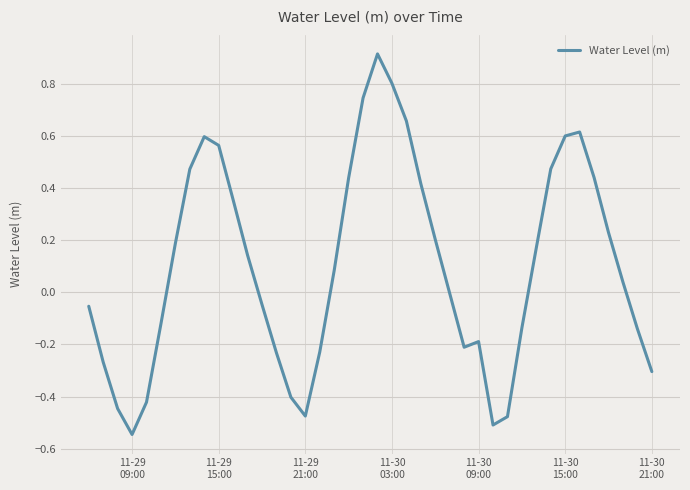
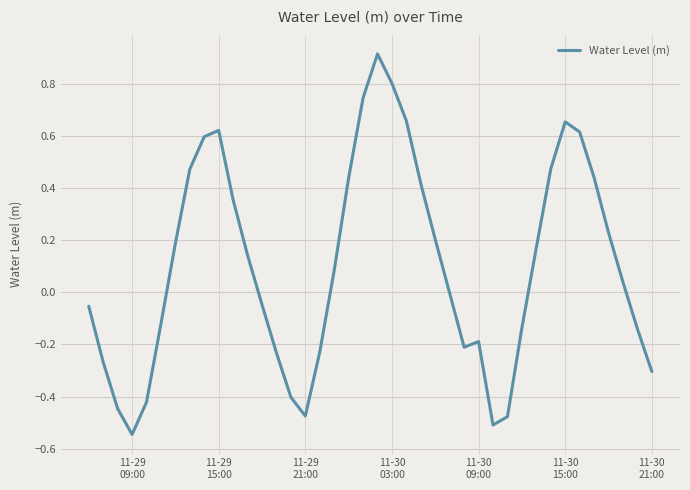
11-29 15:00: 0.56 -> 0.62
11-30 15:00: 0.60 -> 0.65
